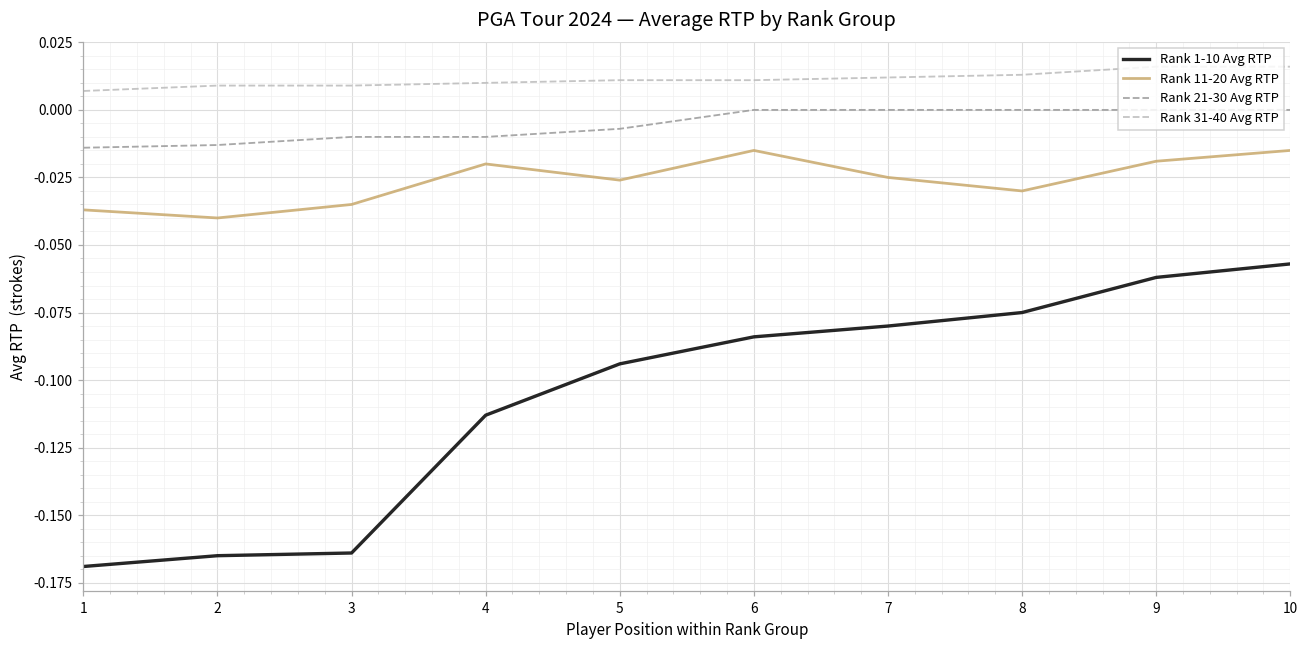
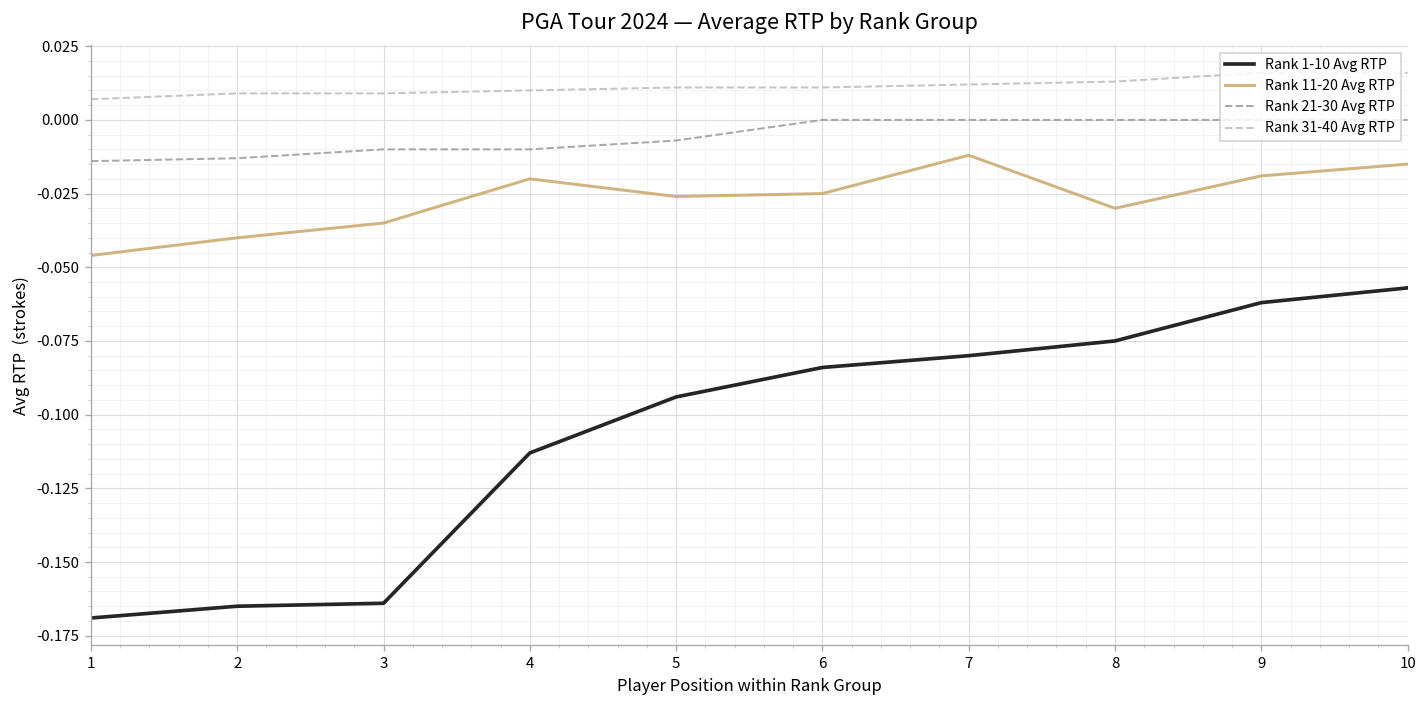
Rank 11-20 Avg RTP, 1: -0.037 -> -0.046
Rank 11-20 Avg RTP, 6: -0.015 -> -0.025
Rank 11-20 Avg RTP, 7: -0.025 -> -0.012
